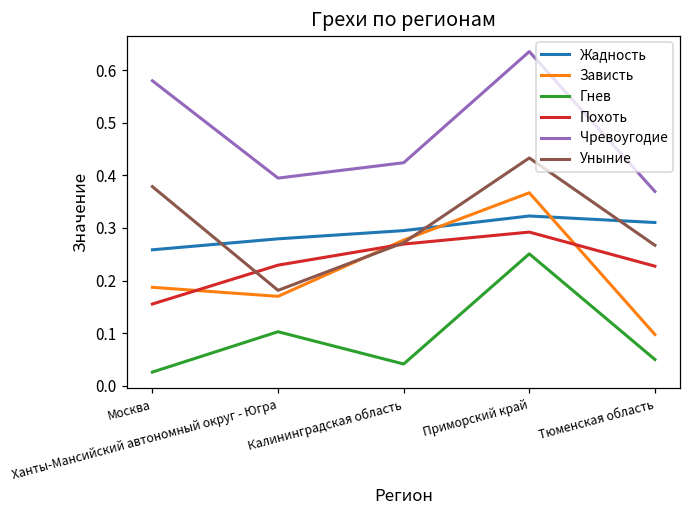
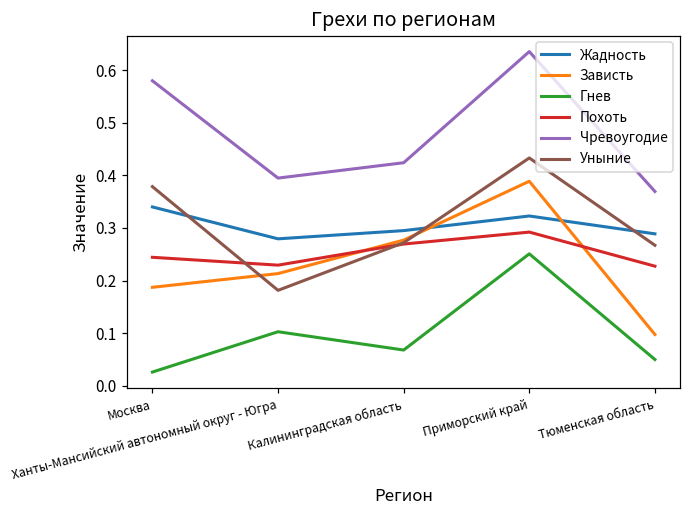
Жадность, Москва: 0.26 -> 0.34
Похоть, Москва: 0.16 -> 0.24
Зависть, Ханты-Мансийский автономный округ - Югра: 0.17 -> 0.21
Гнев, Калининградская область: 0.04 -> 0.07
Зависть, Приморский край: 0.37 -> 0.39
Жадность, Тюменская область: 0.31 -> 0.29
